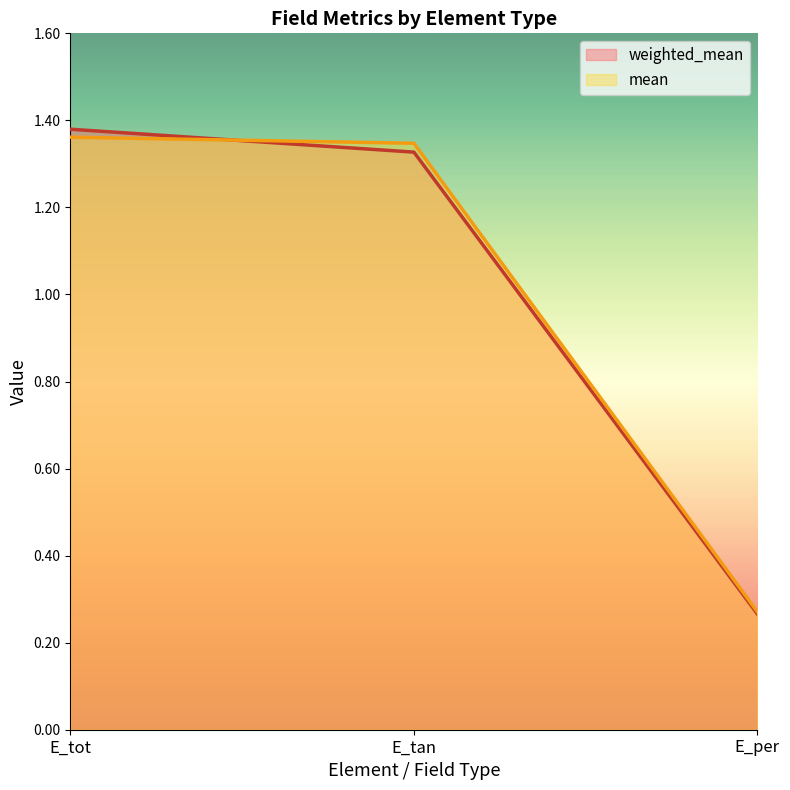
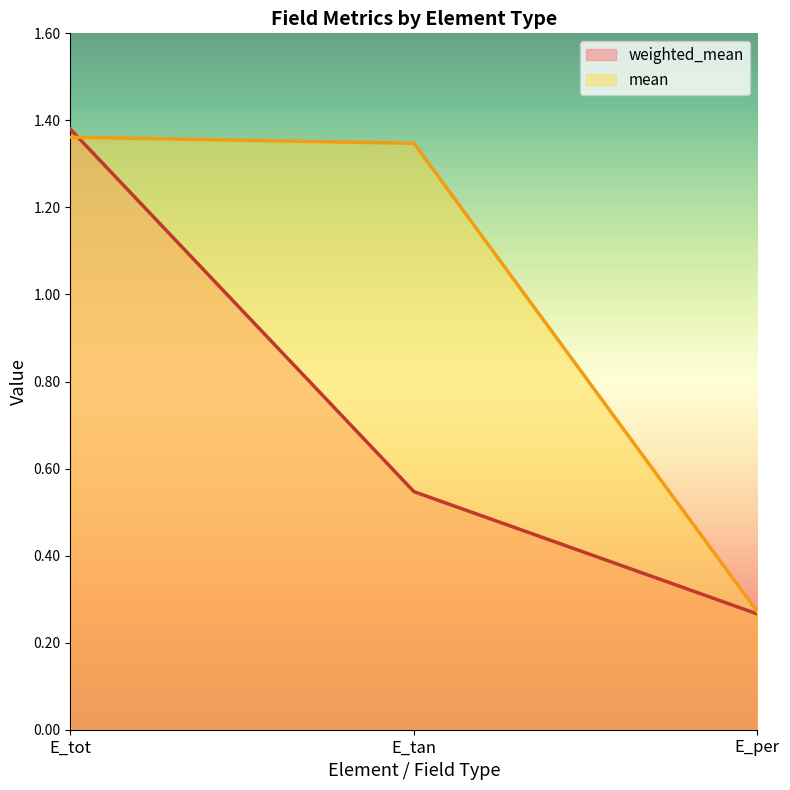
weighted_mean, E_tan: 1.33 -> 0.55
